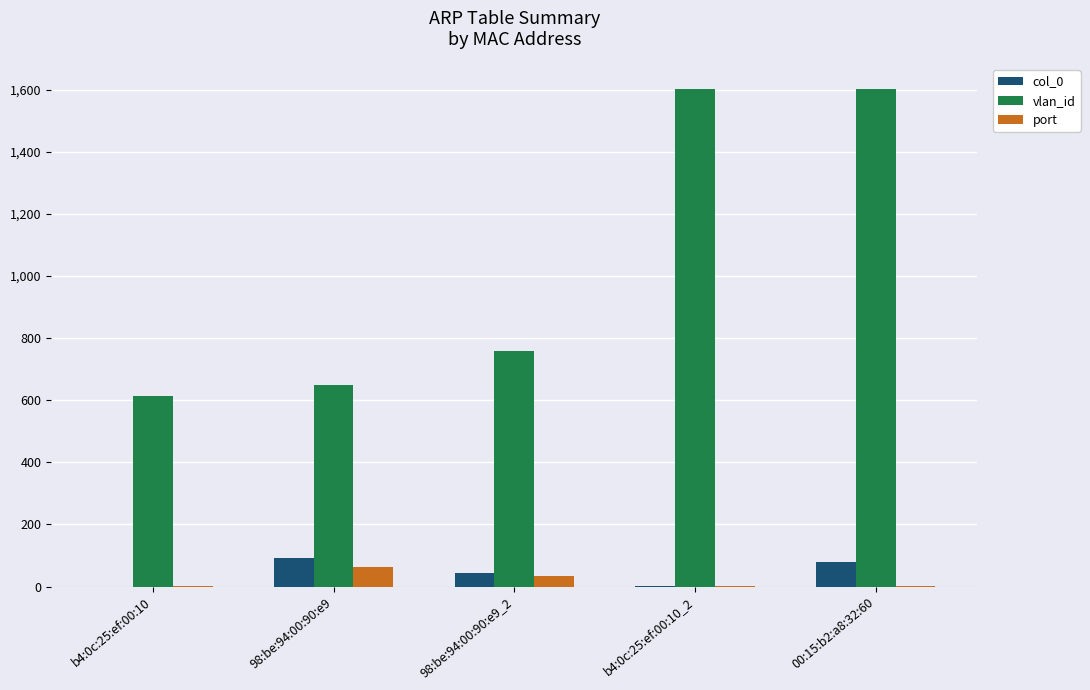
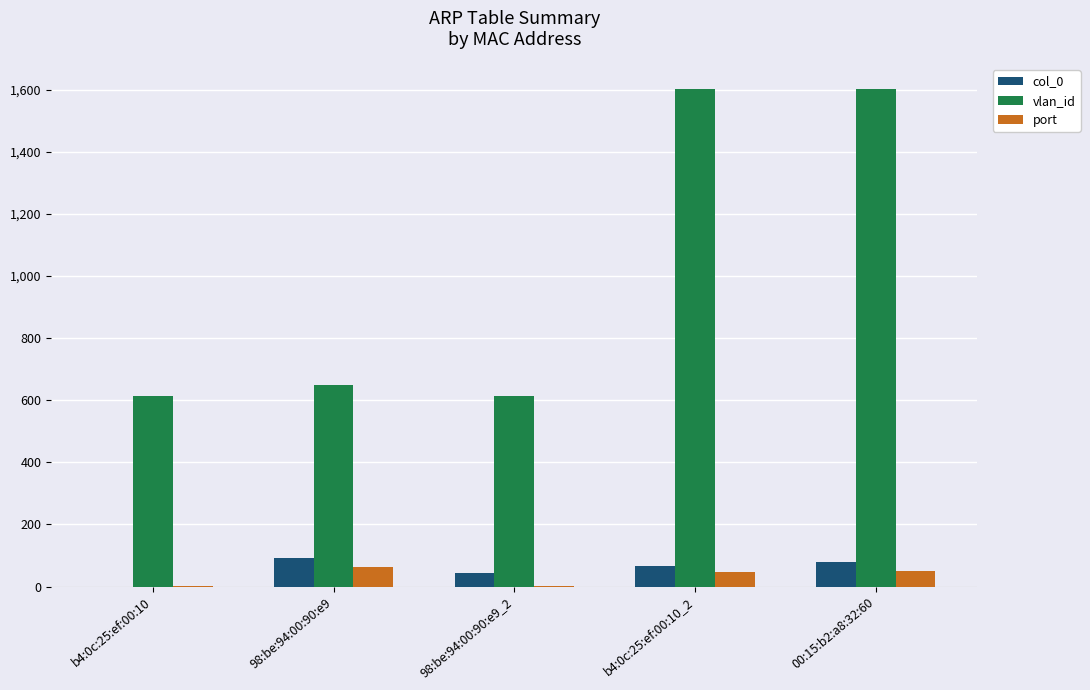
vlan_id, 98:be:94:00:90:e9_2: 760 -> 610
port, 98:be:94:00:90:e9_2: 30 -> 0
col_0, b4:0c:25:ef:00:10_2: 0 -> 70
port, b4:0c:25:ef:00:10_2: 0 -> 50
port, 00:15:b2:a8:32:60: 0 -> 50
